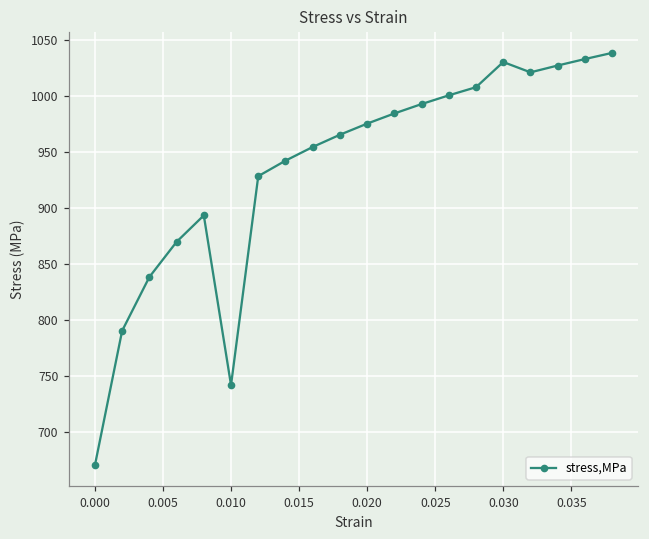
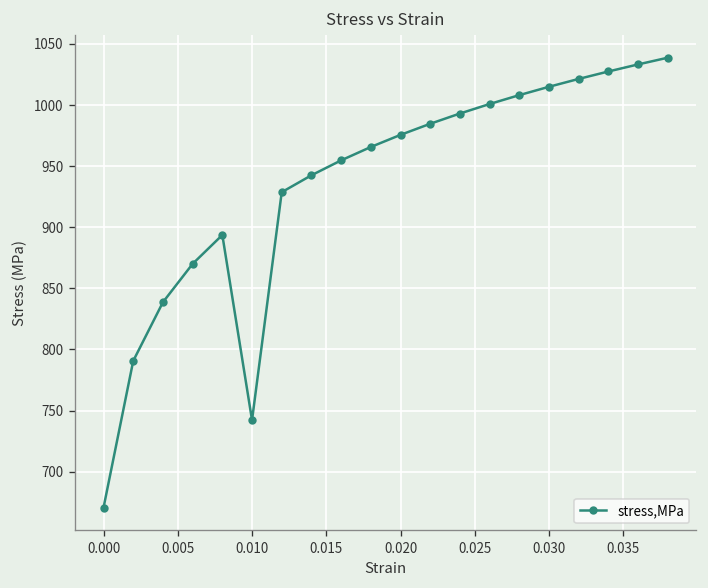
0.030: 1031 -> 1015
